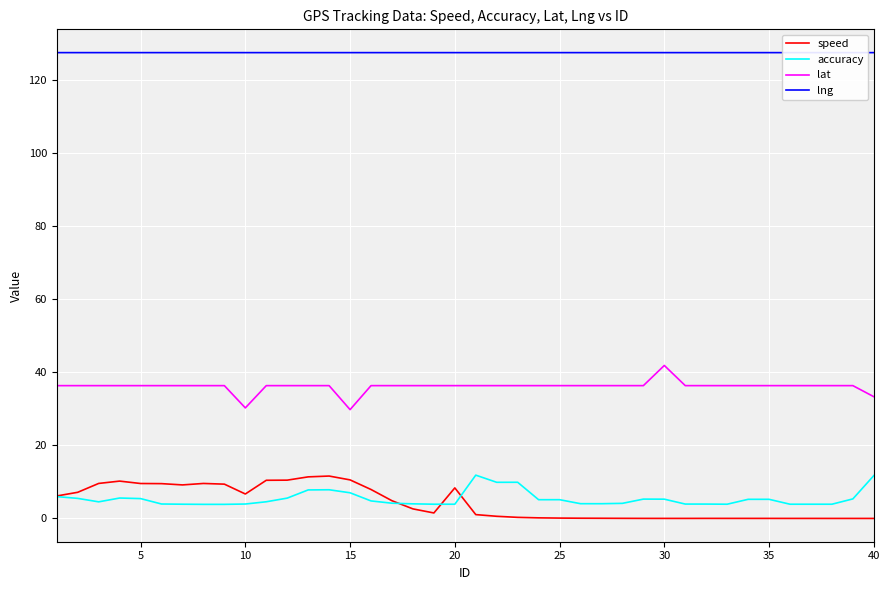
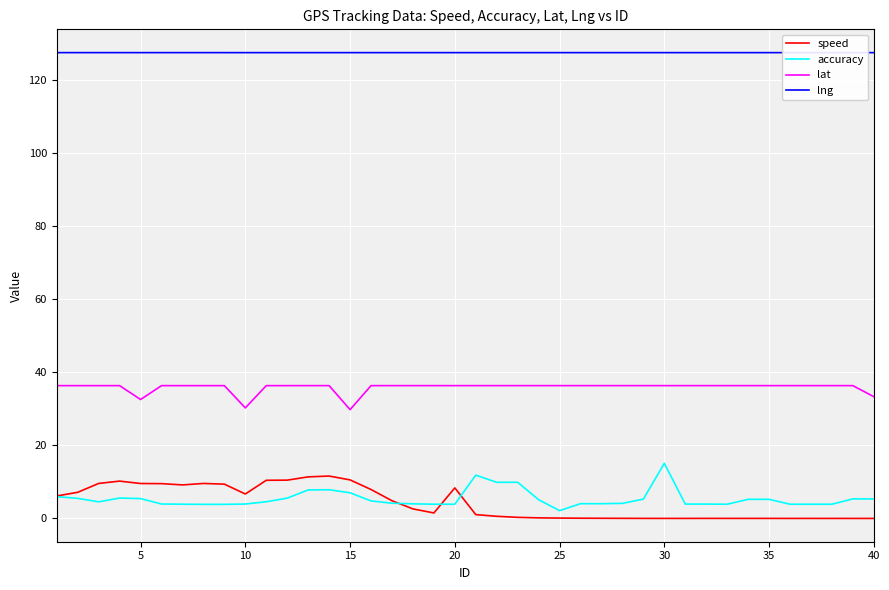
lat, 5: 36 -> 33
accuracy, 25: 5 -> 2
accuracy, 30: 5 -> 15
lat, 30: 42 -> 36
accuracy, 40: 12 -> 5
